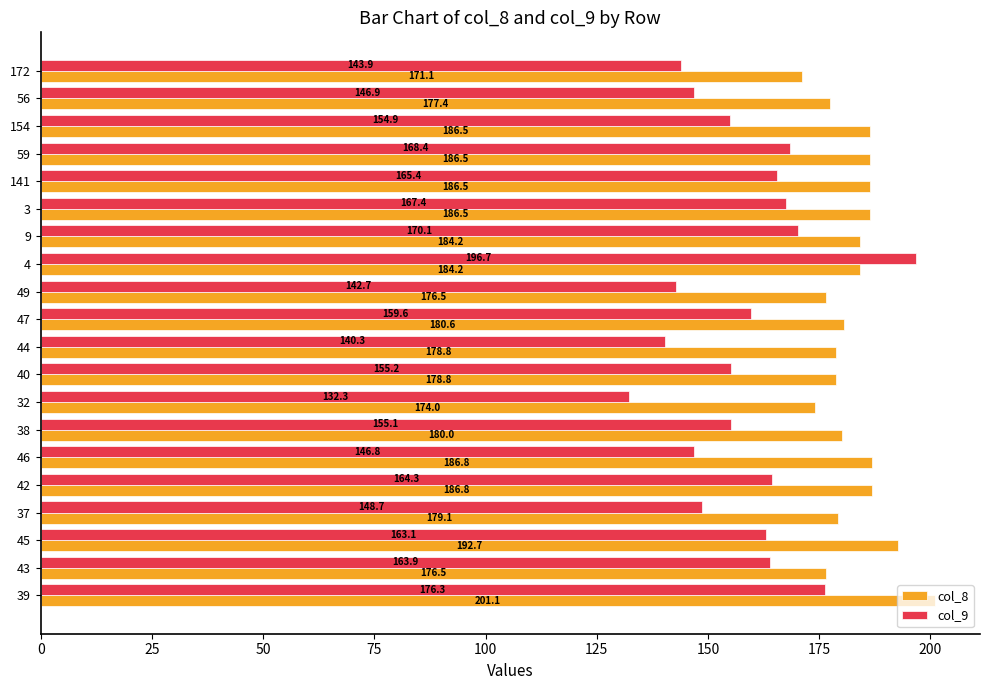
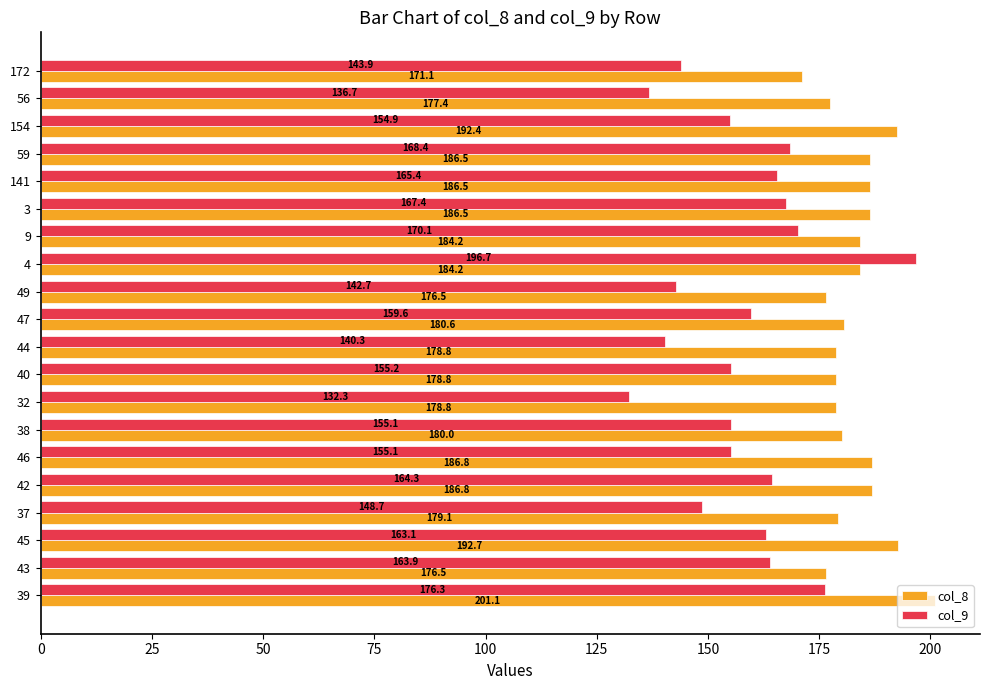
col_9, 56: 146.9 -> 136.7
col_8, 154: 186.5 -> 192.4
col_8, 32: 174.0 -> 178.8
col_9, 46: 146.8 -> 155.1
